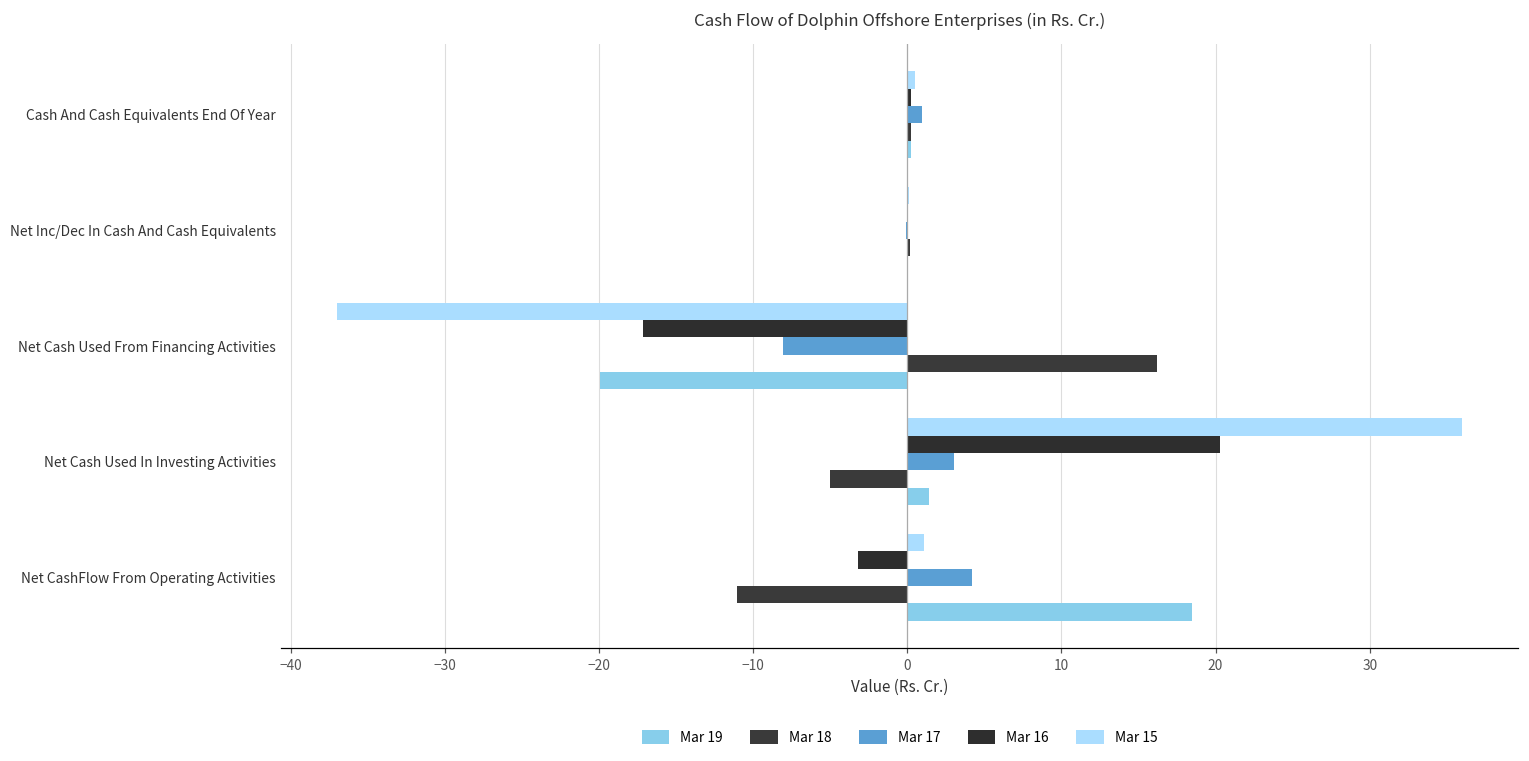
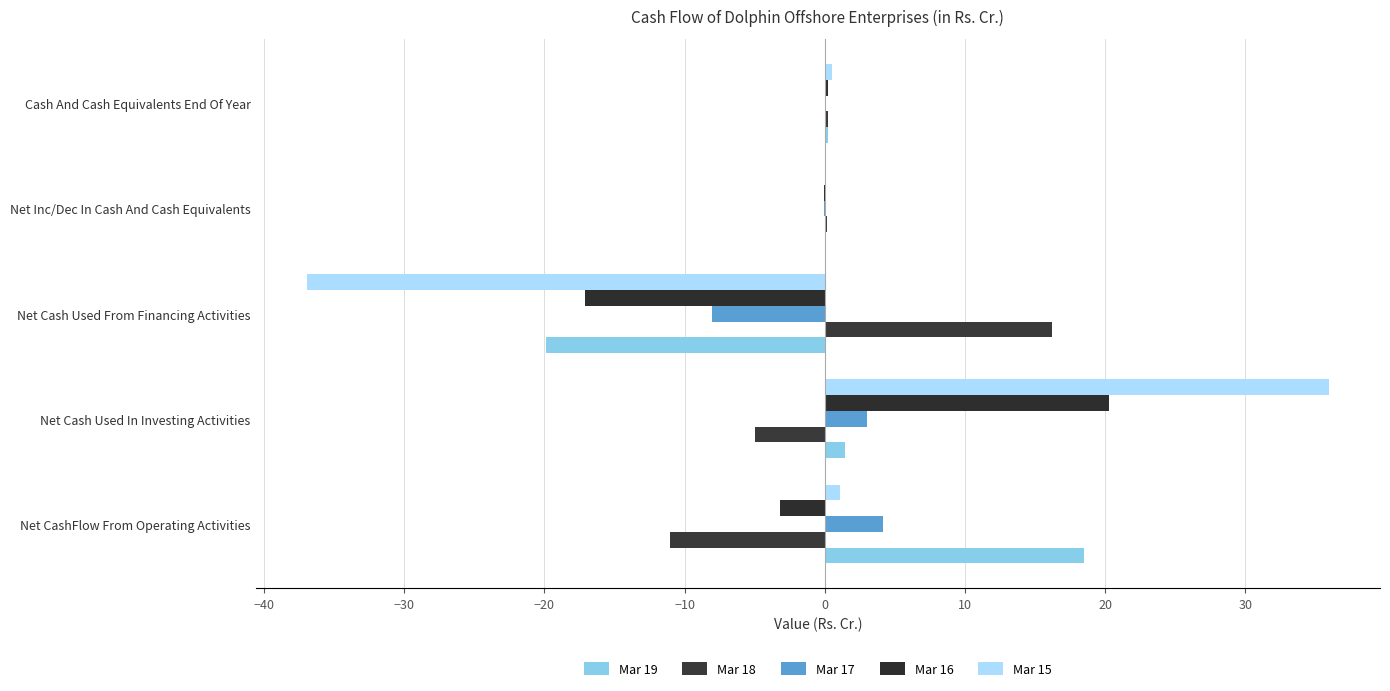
Mar 17, Cash And Cash Equivalents End Of Year: 1.0 -> 0.1
